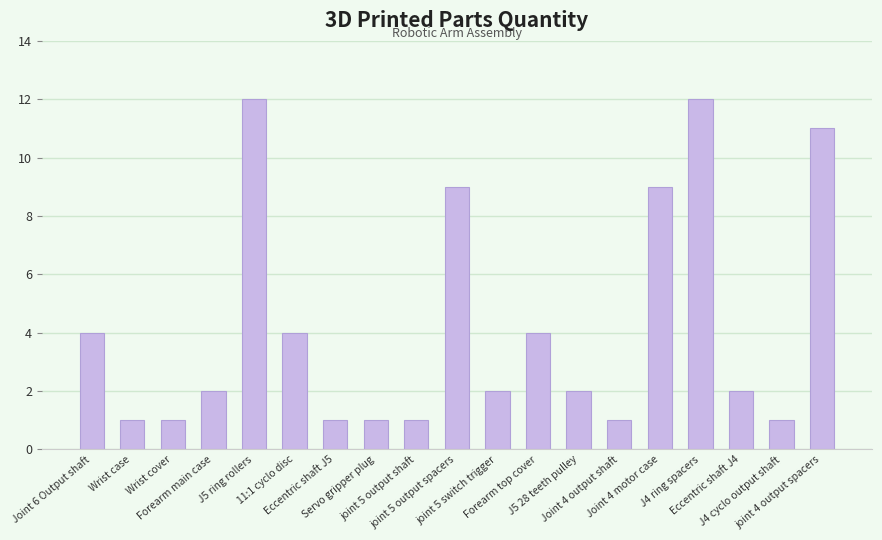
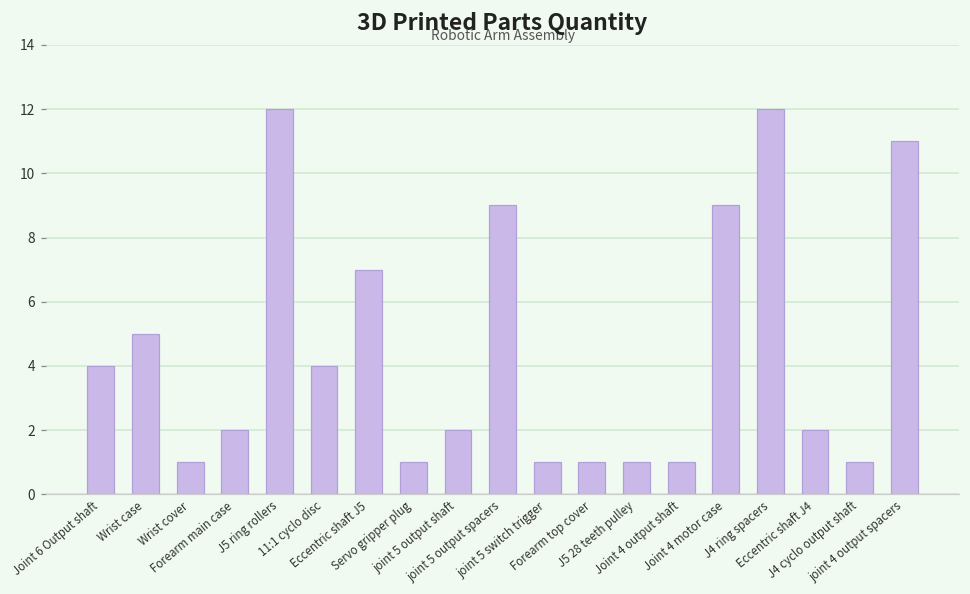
Wrist case: 1 -> 5
Eccentric shaft J5: 1 -> 7
joint 5 output shaft: 1 -> 2
joint 5 switch trigger: 2 -> 1
Forearm top cover: 4 -> 1
J5 28 teeth pulley: 2 -> 1
